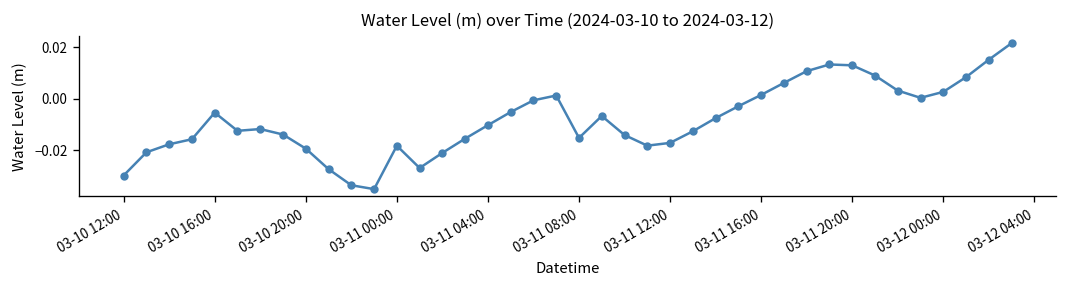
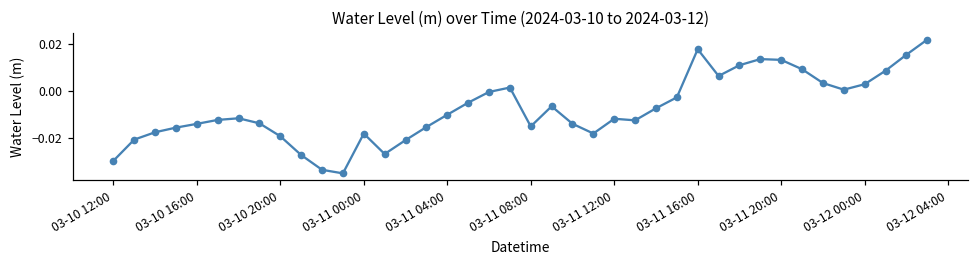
03-10 16:00: -0.005 -> -0.014
03-11 12:00: -0.017 -> -0.012
03-11 16:00: 0.002 -> 0.018
